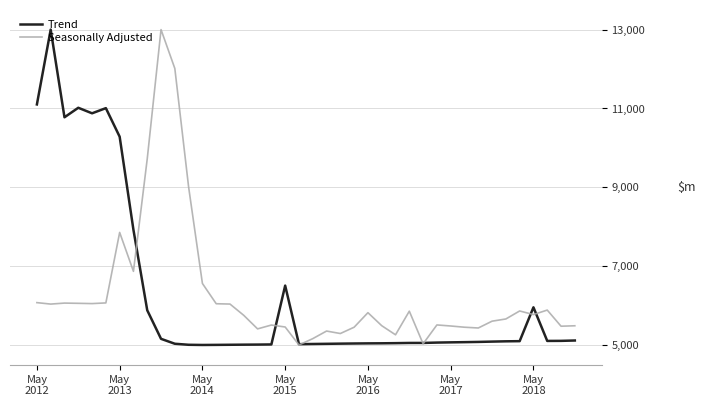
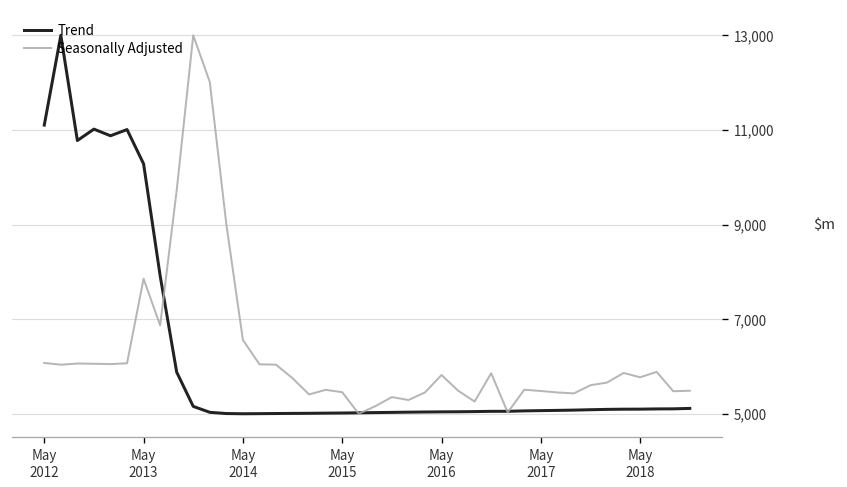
Trend, May 2015: 6,500 -> 5,000
Trend, May 2018: 6,000 -> 5,100
